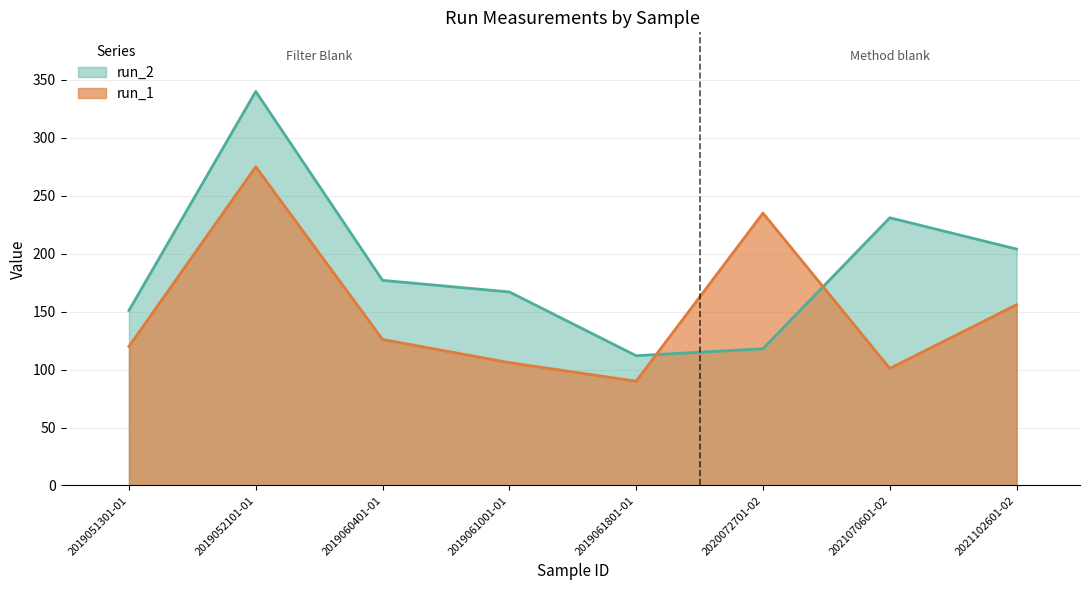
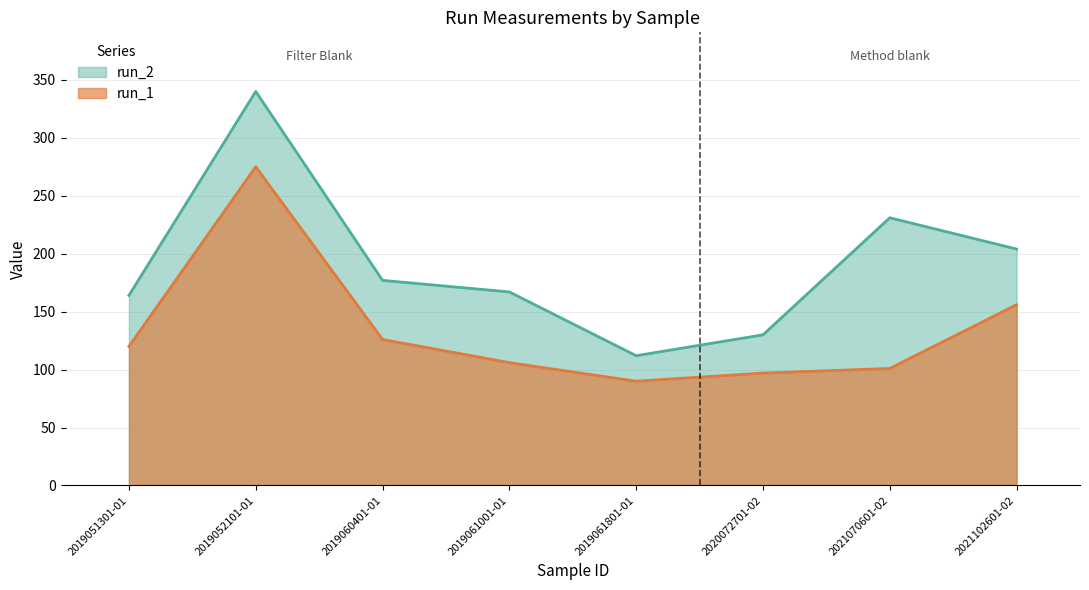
run_2, 2019051301-01: 151 -> 164
run_2, 2020072701-02: 118 -> 130
run_1, 2020072701-02: 235 -> 97
